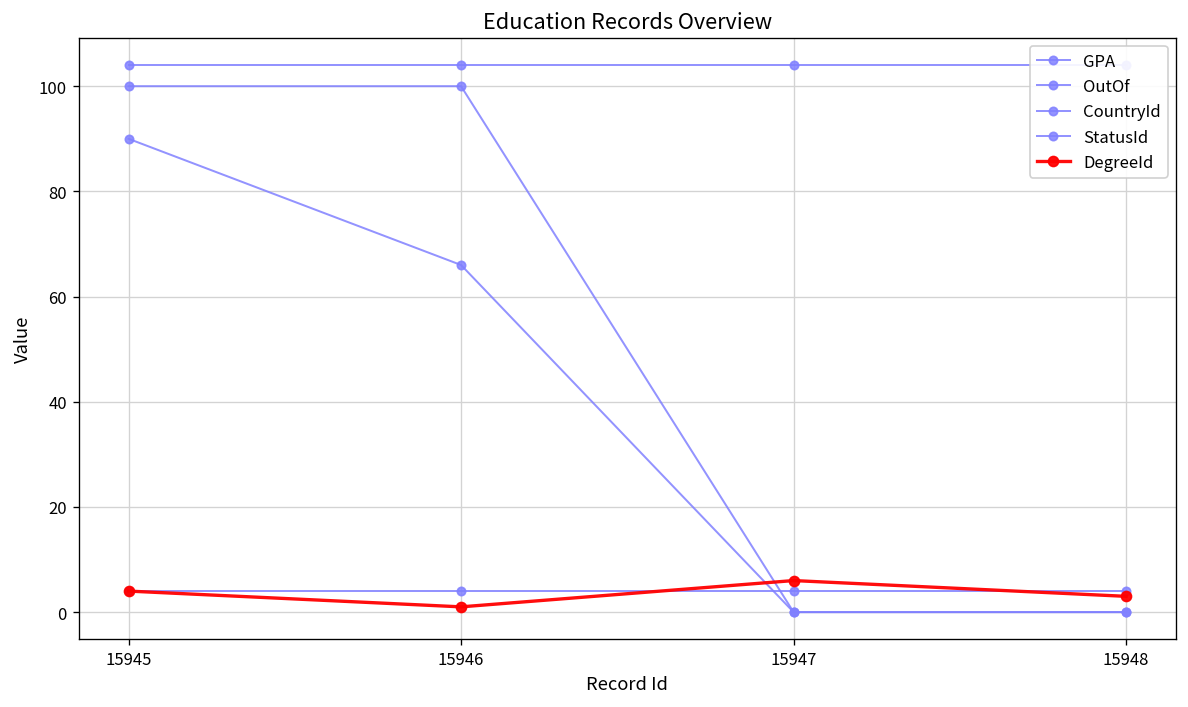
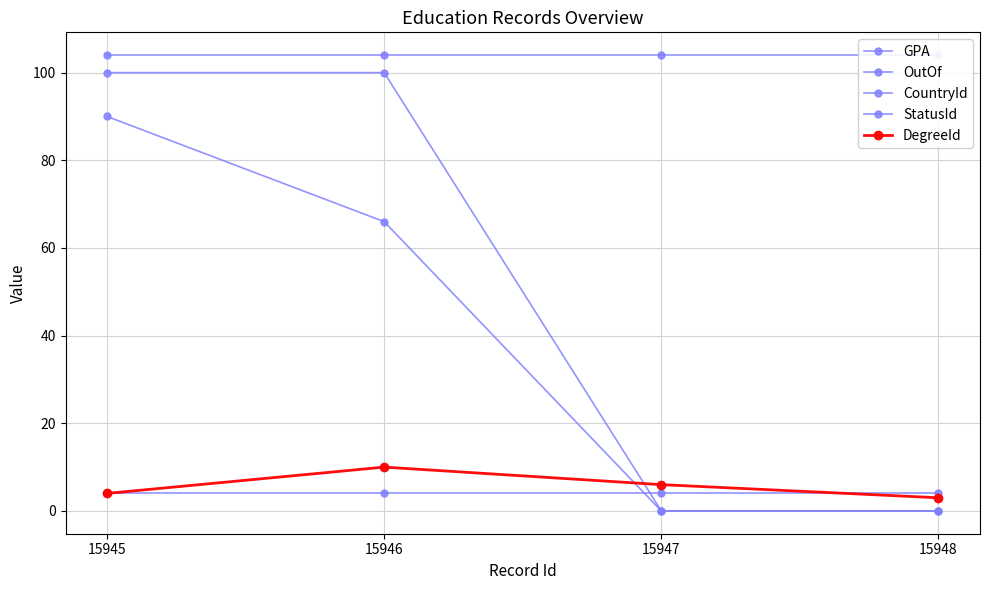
DegreeId, 15946: 1 -> 10
